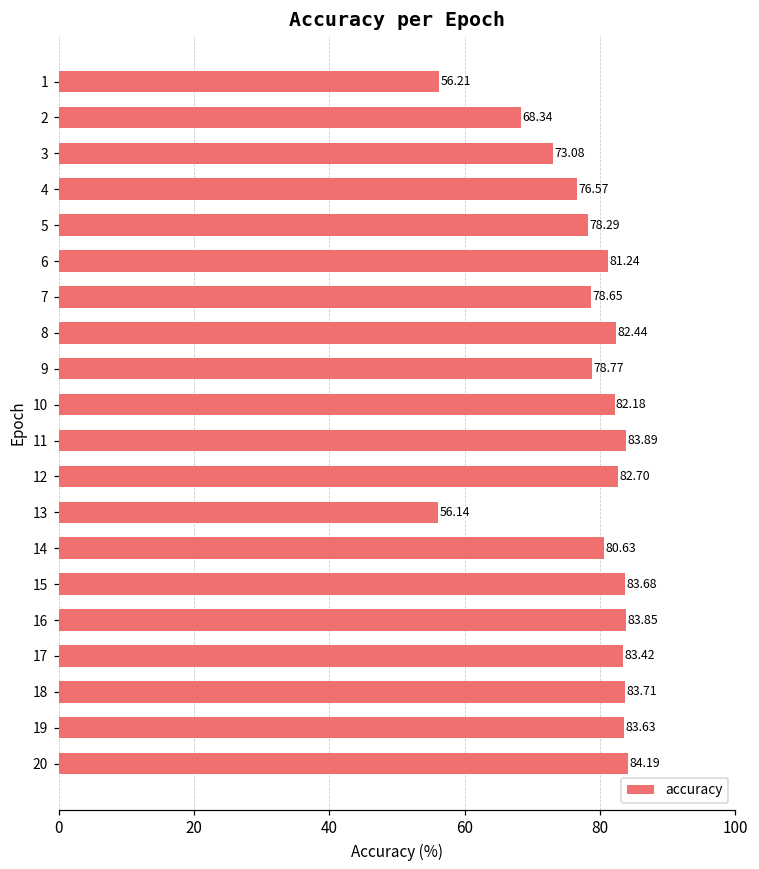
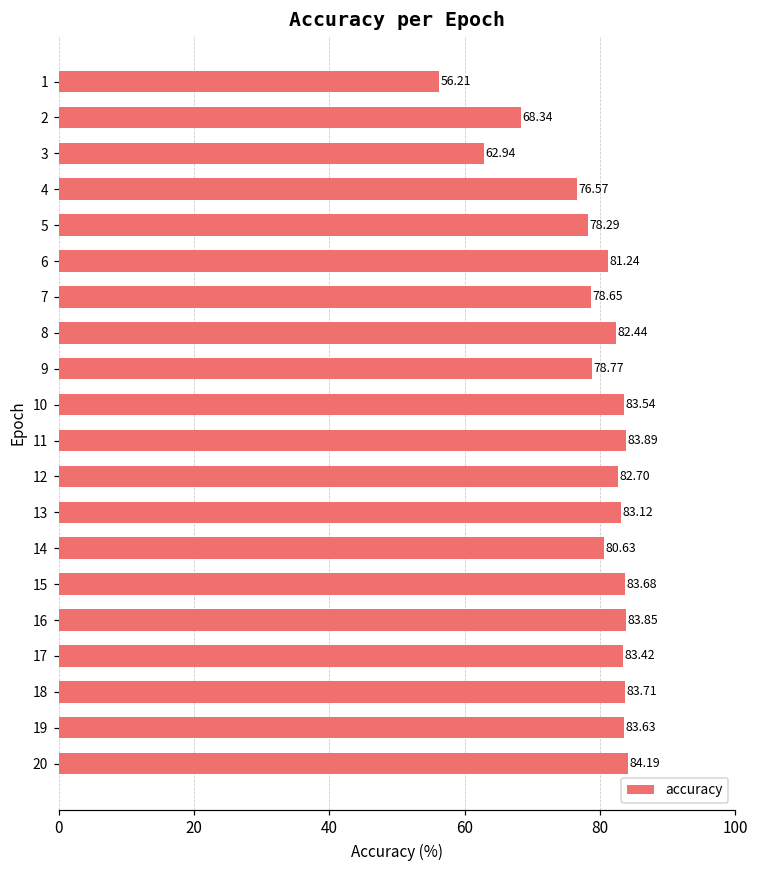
3: 73.08 -> 62.94
10: 82.18 -> 83.54
13: 56.14 -> 83.12
